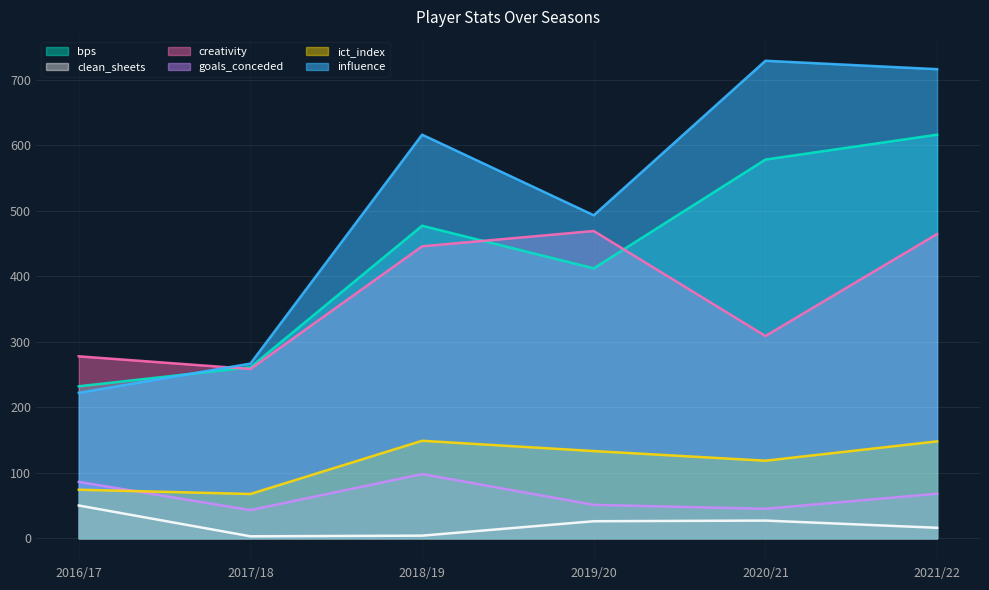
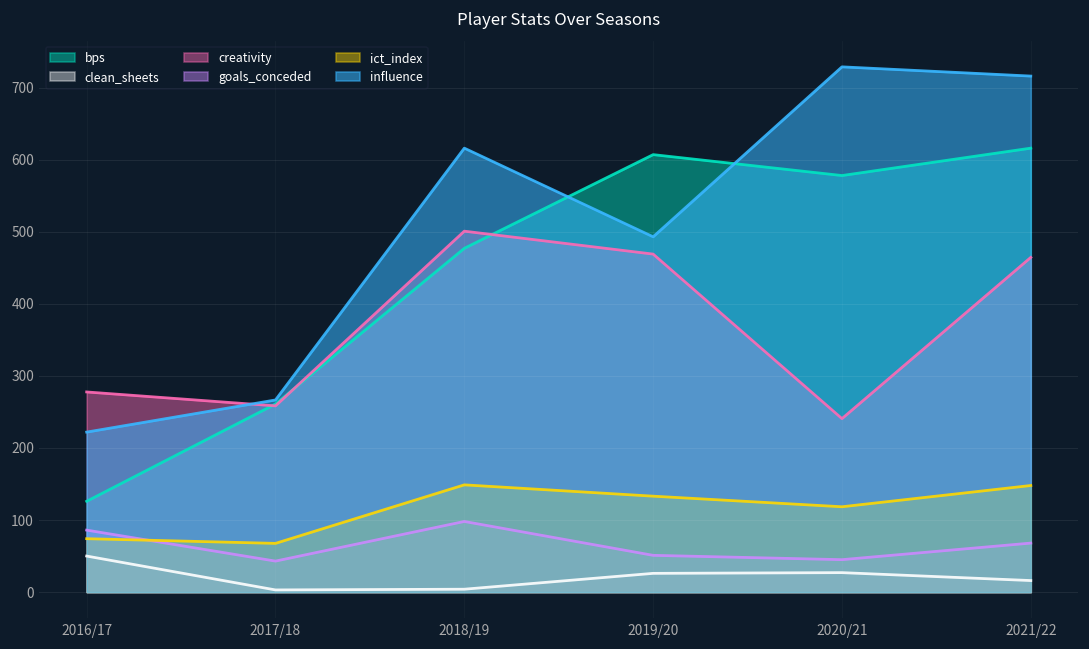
bps, 2016/17: 230 -> 130
creativity, 2018/19: 450 -> 500
bps, 2019/20: 410 -> 610
creativity, 2020/21: 310 -> 240
